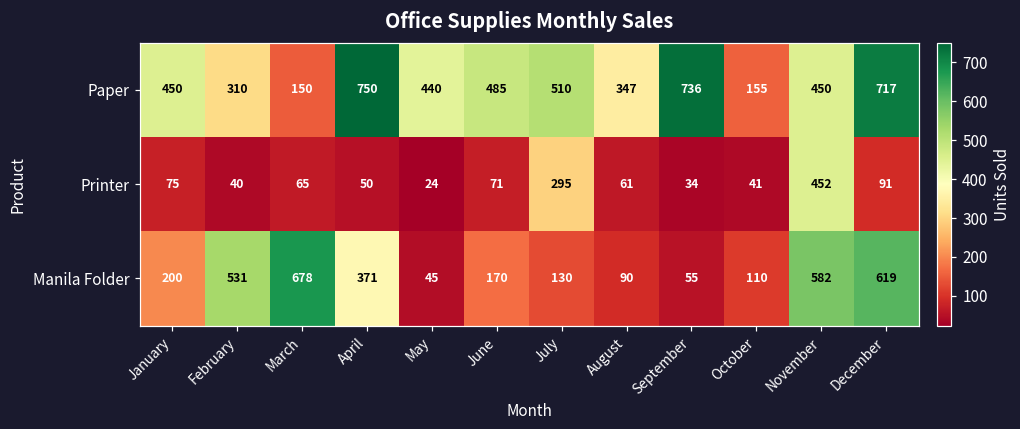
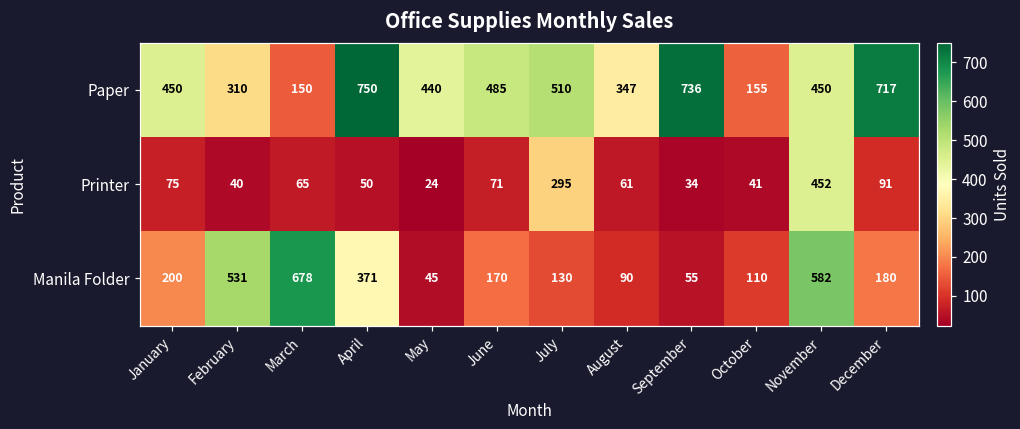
Manila Folder, December: 619 -> 180
